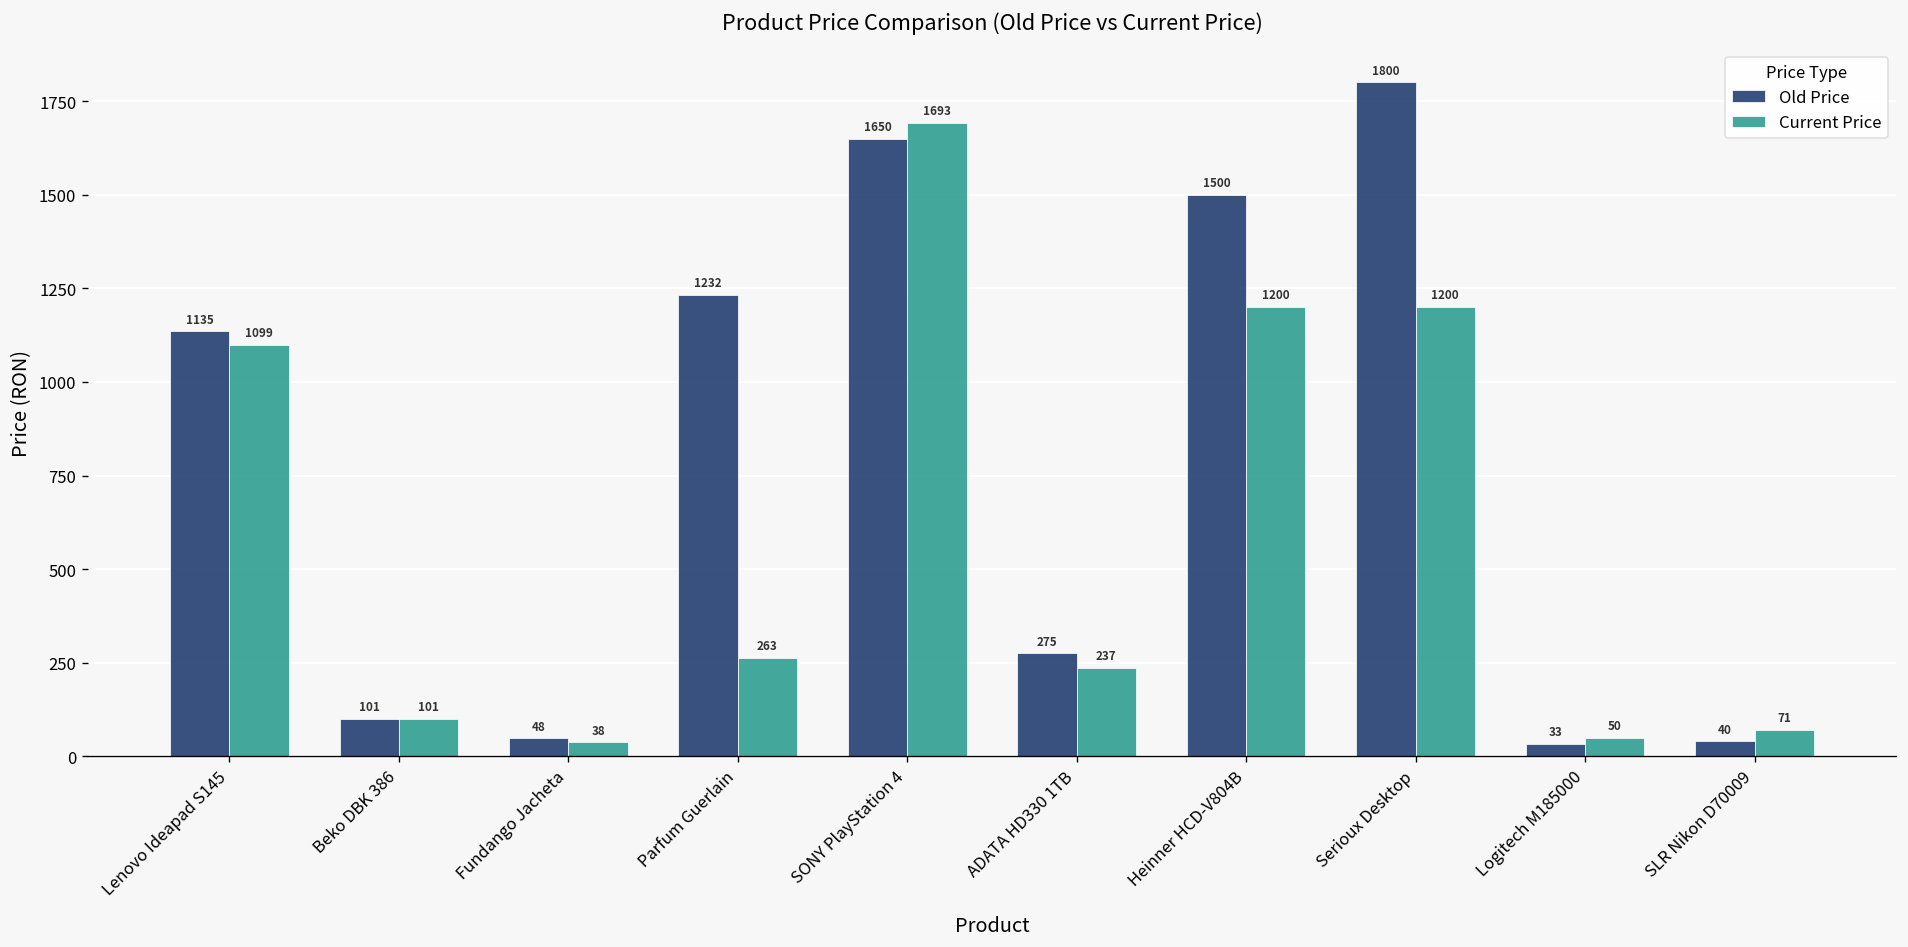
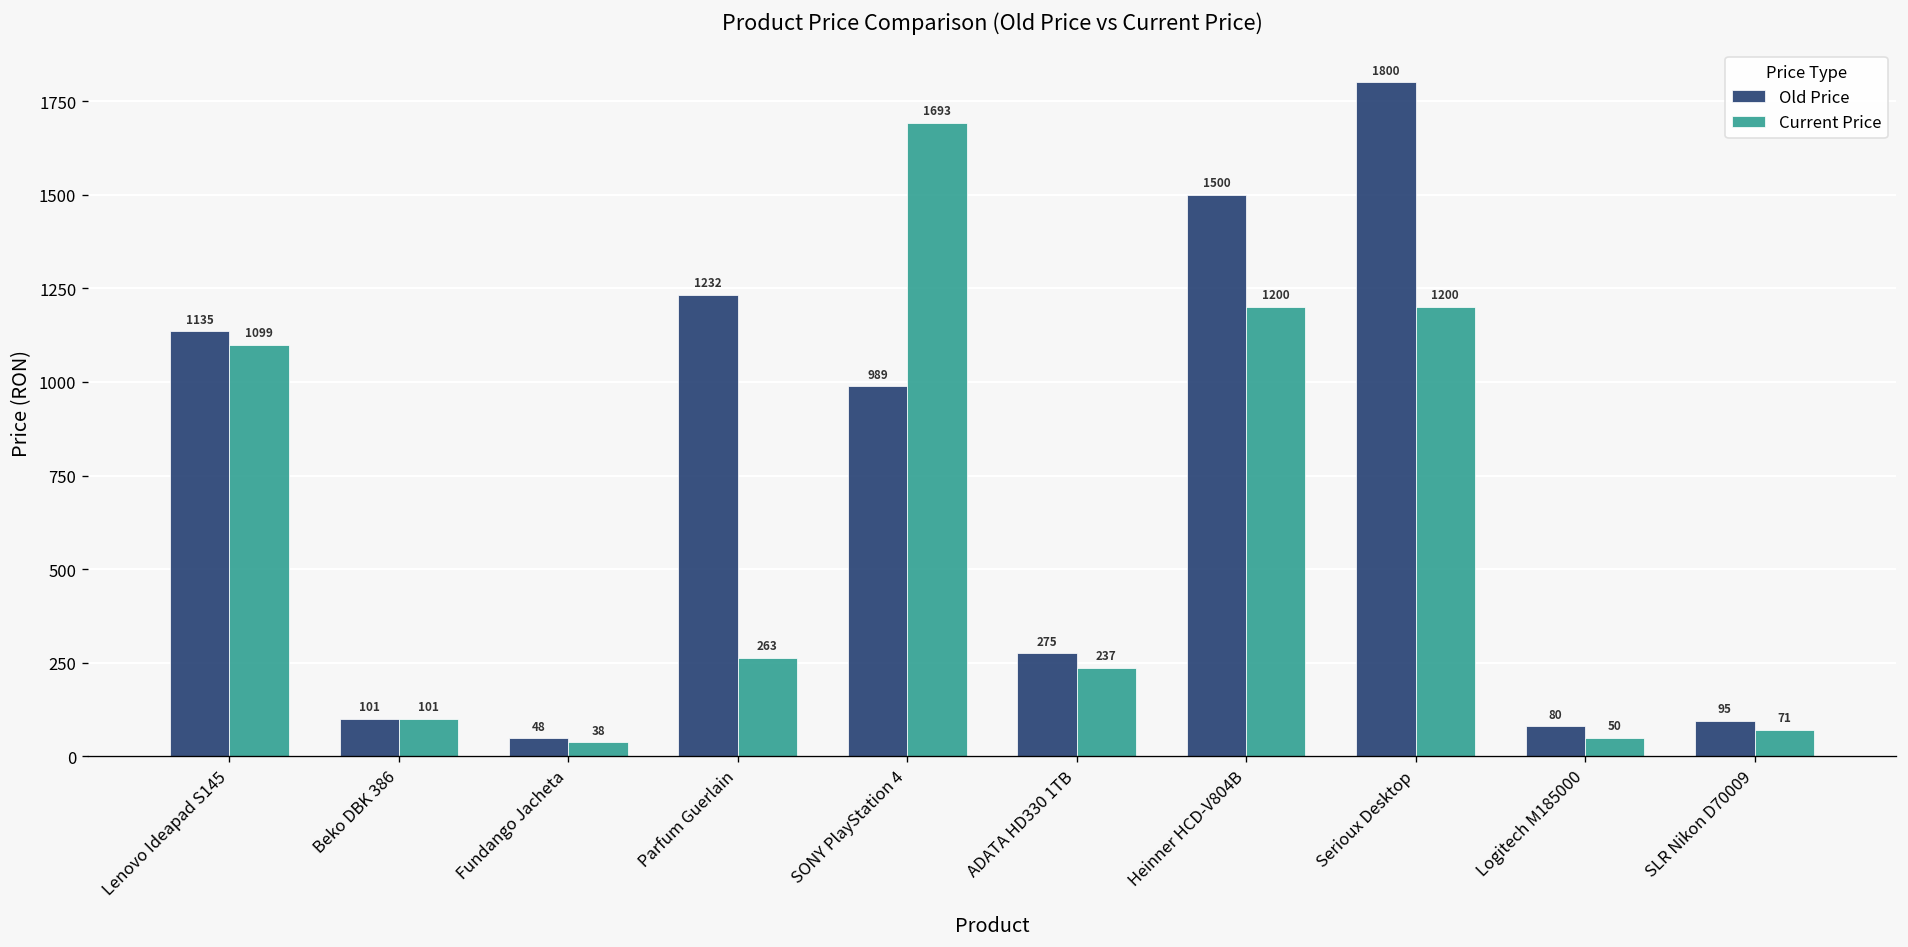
Old Price, SONY PlayStation 4: 1650 -> 989
Old Price, Logitech M185000: 33 -> 80
Old Price, SLR Nikon D70009: 40 -> 95
